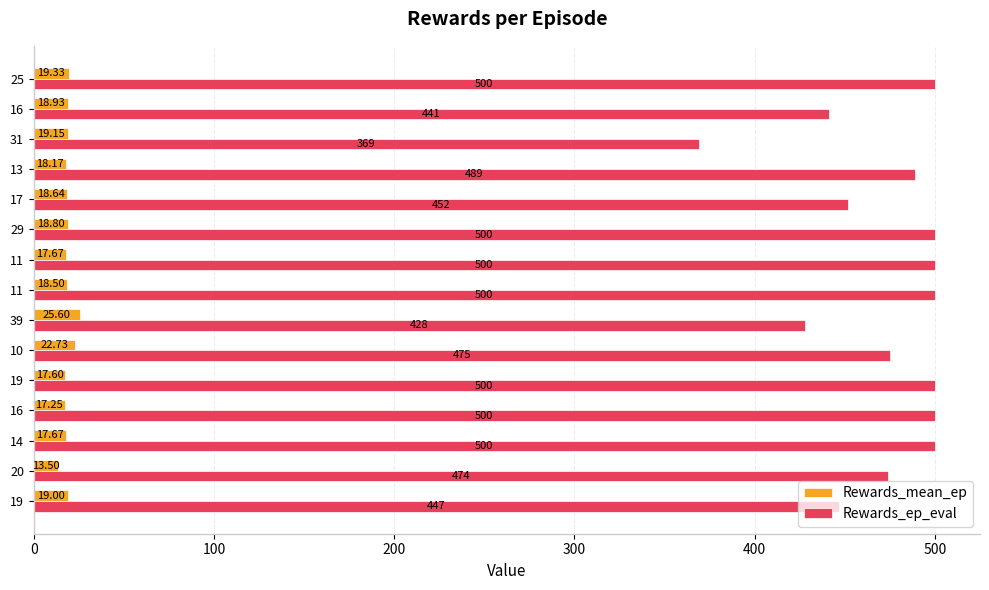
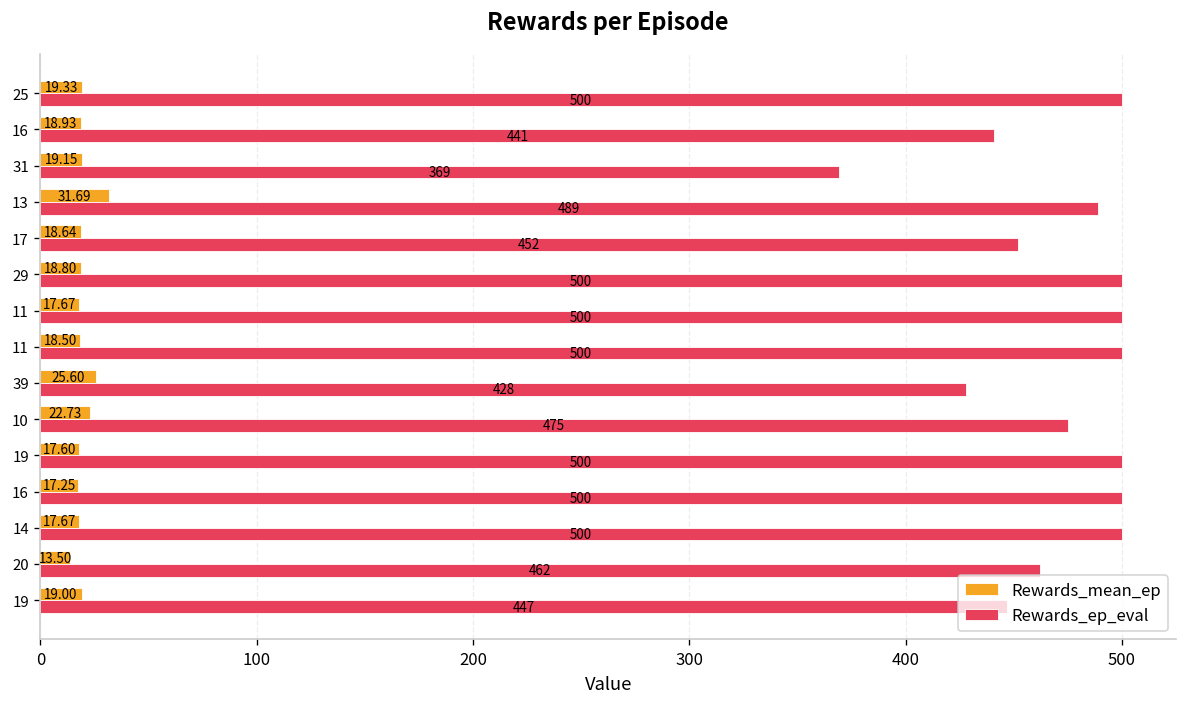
Rewards_mean_ep, 13: 18.17 -> 31.69
Rewards_ep_eval, 20: 474 -> 462
